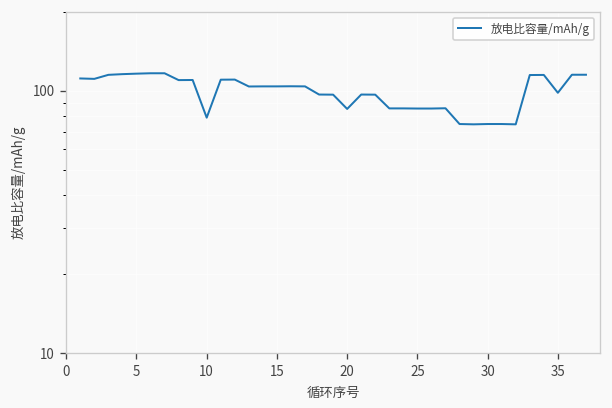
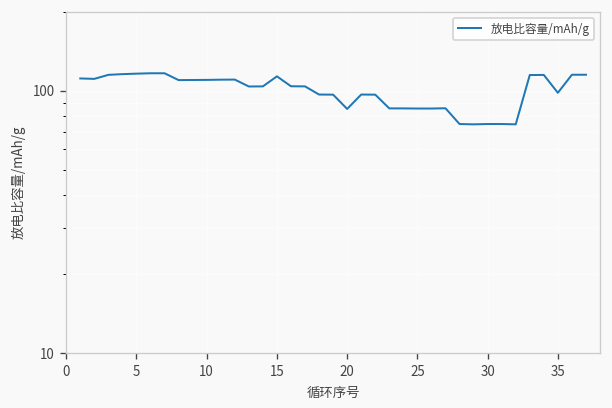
10: 79 -> 110
15: 100 -> 110
